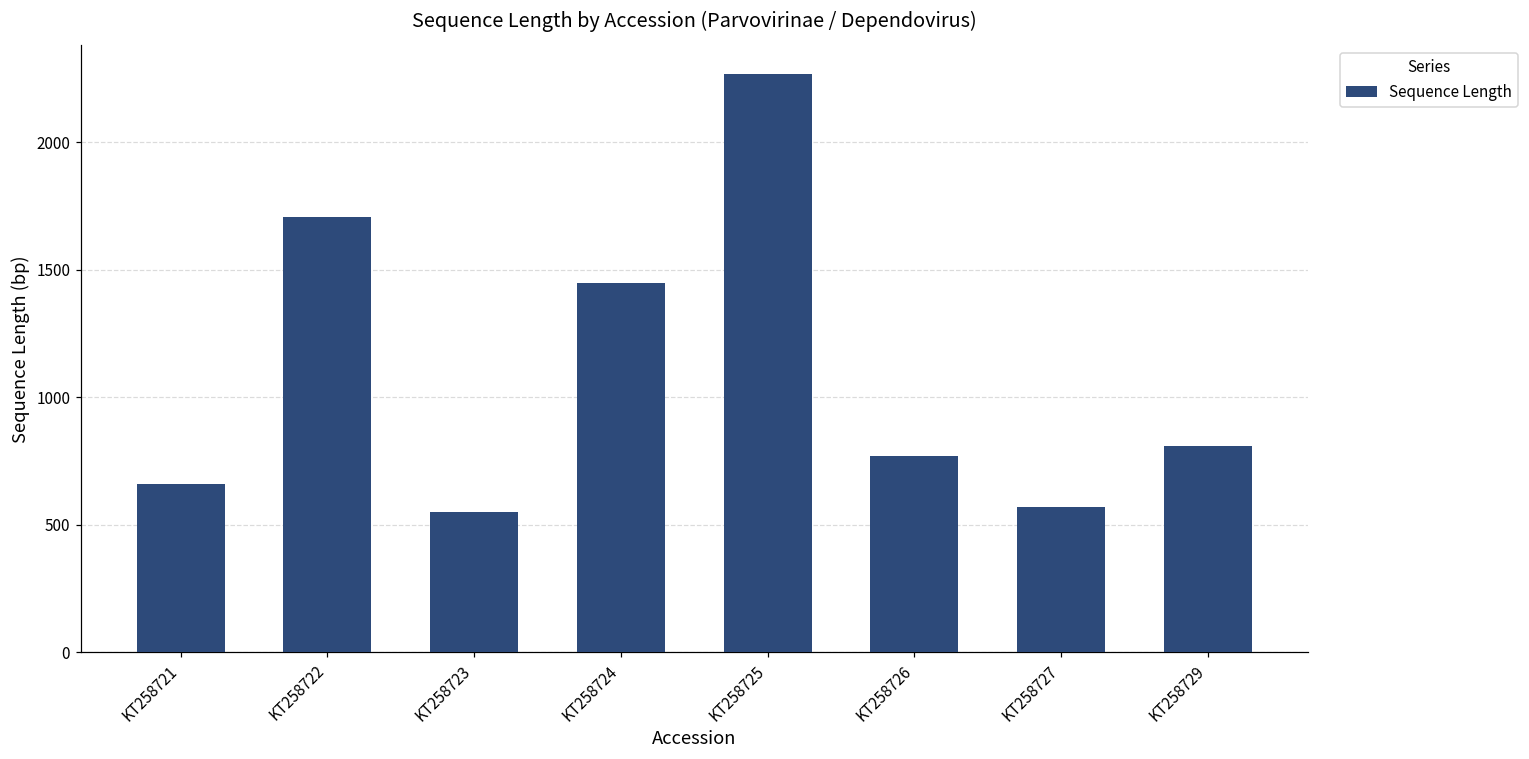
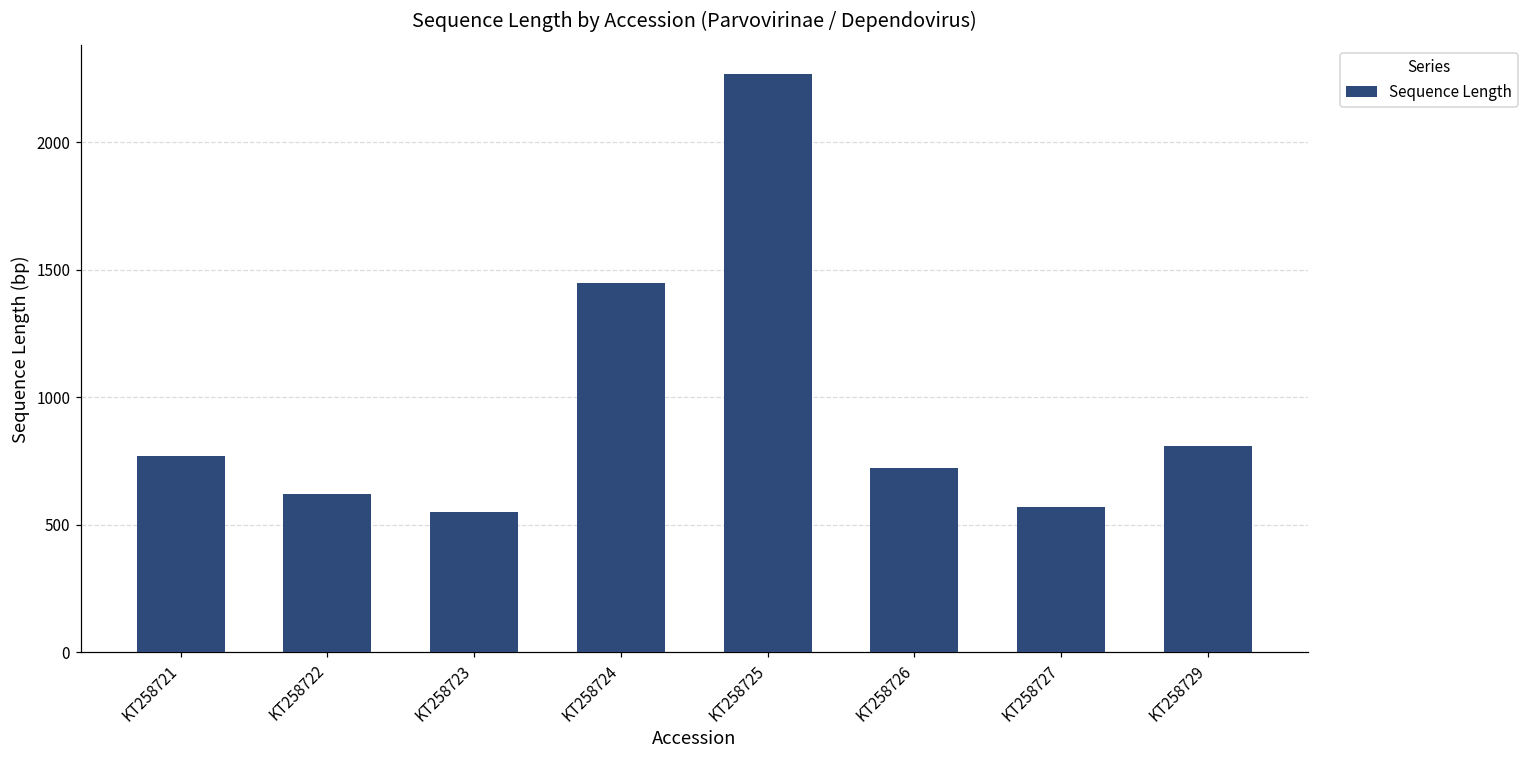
KT258721: 660 -> 770
KT258722: 1710 -> 620
KT258726: 770 -> 720
